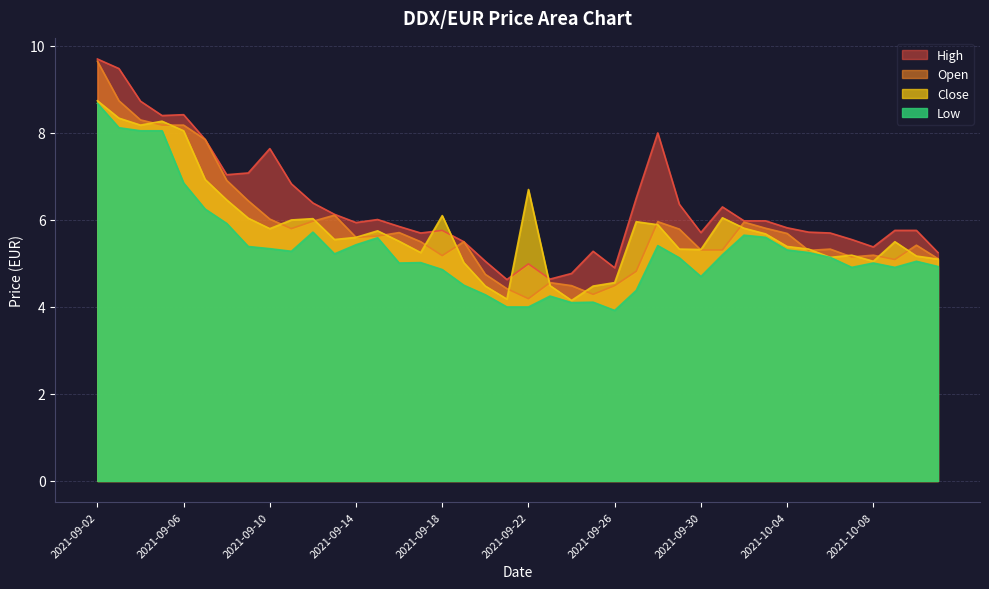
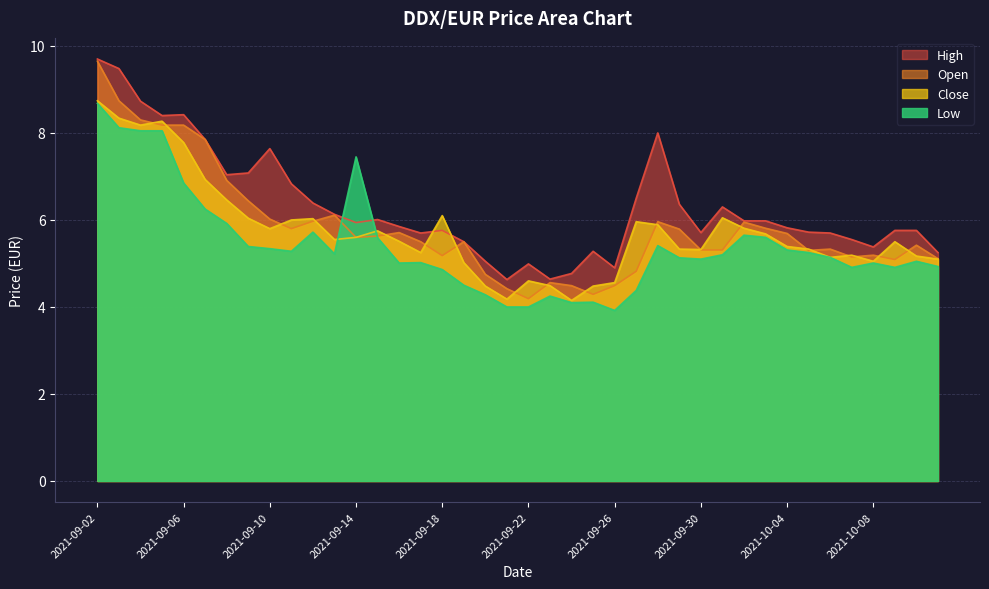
Close, 2021-09-06: 8.1 -> 7.8
Low, 2021-09-14: 5.4 -> 7.5
Close, 2021-09-22: 6.7 -> 4.6
Low, 2021-09-30: 4.7 -> 5.1
